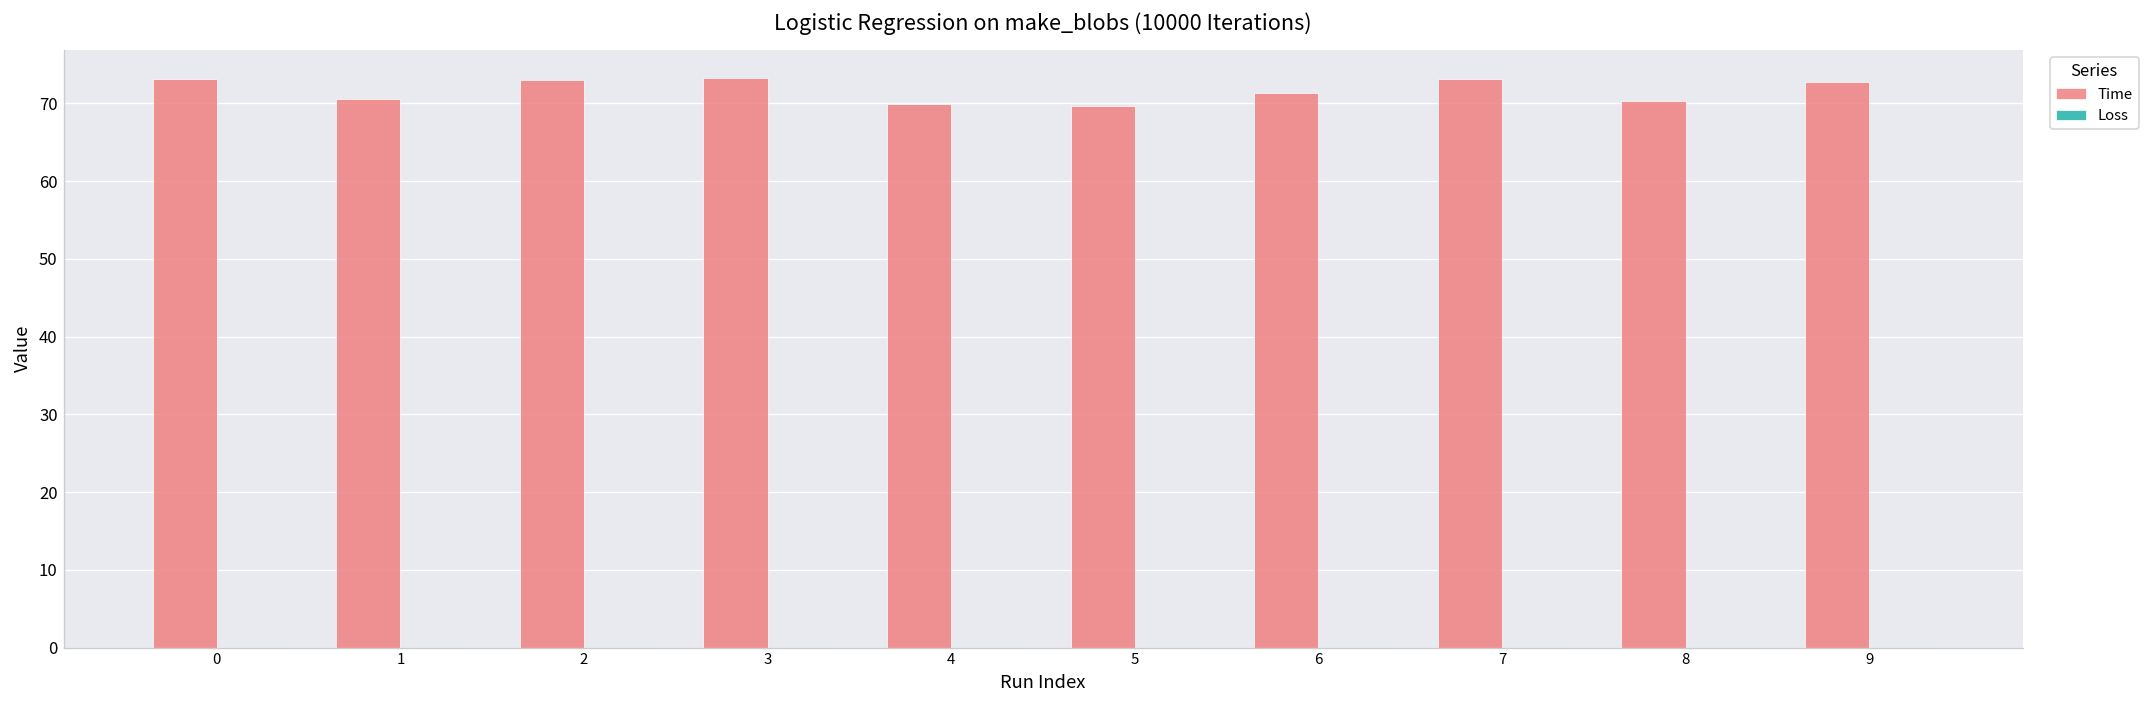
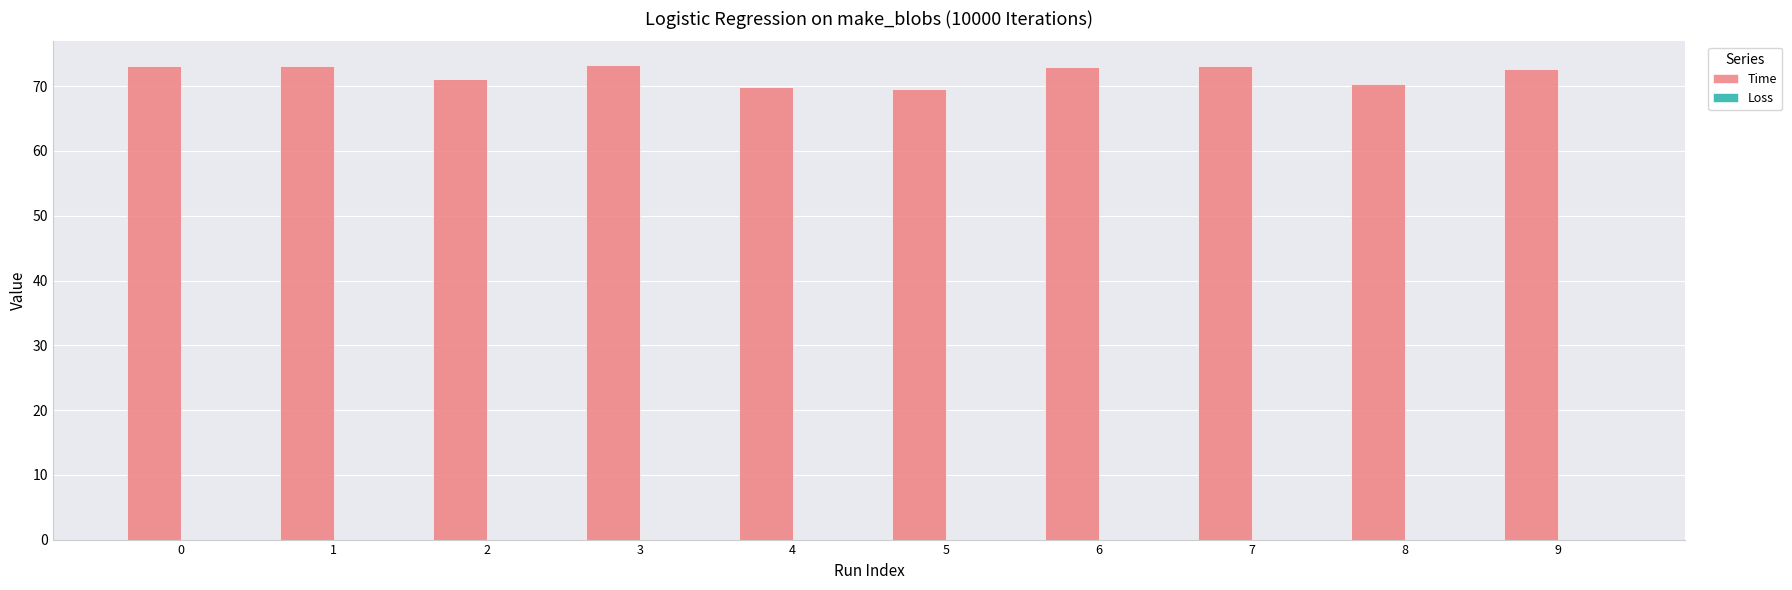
Time, 1: 71 -> 73
Time, 2: 73 -> 71
Time, 6: 71 -> 73
